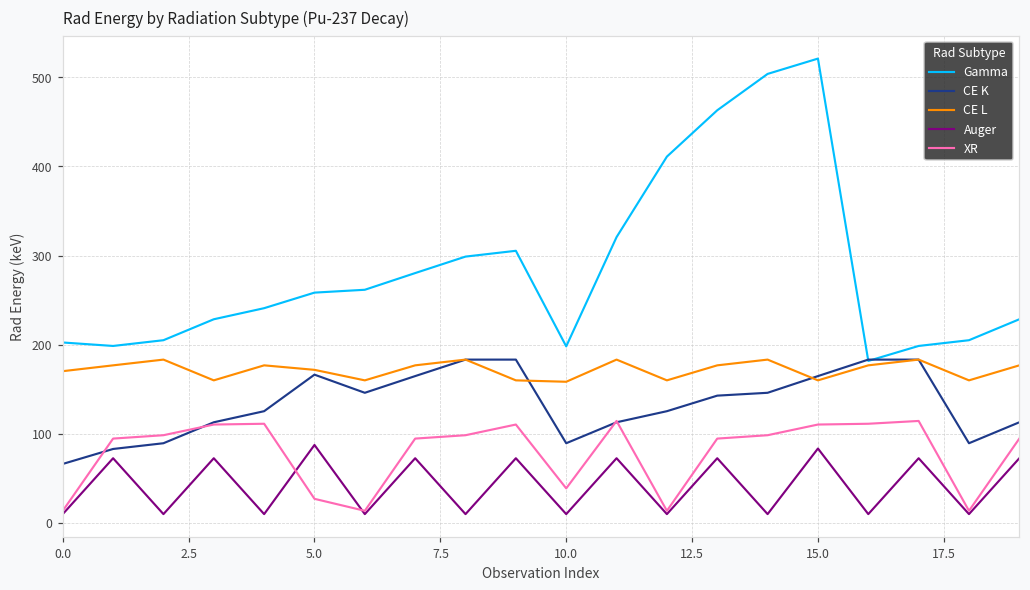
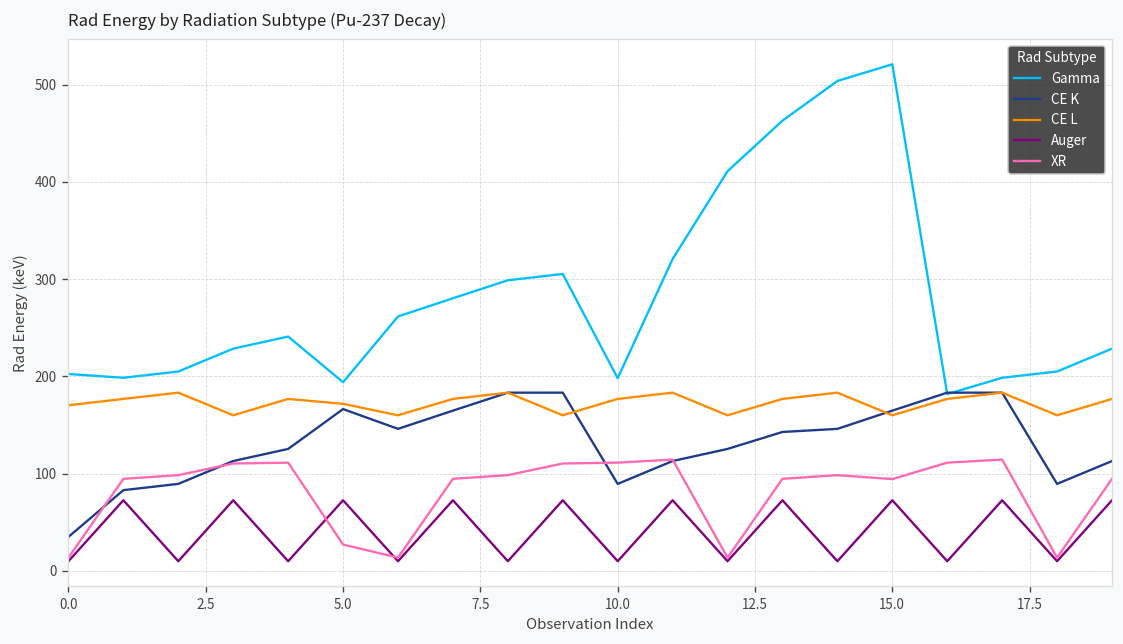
CE K, 0.0: 70 -> 30
Gamma, 5.0: 260 -> 190
Auger, 5.0: 90 -> 70
CE L, 10.0: 160 -> 180
XR, 10.0: 40 -> 110
Auger, 15.0: 80 -> 70
XR, 15.0: 110 -> 90
